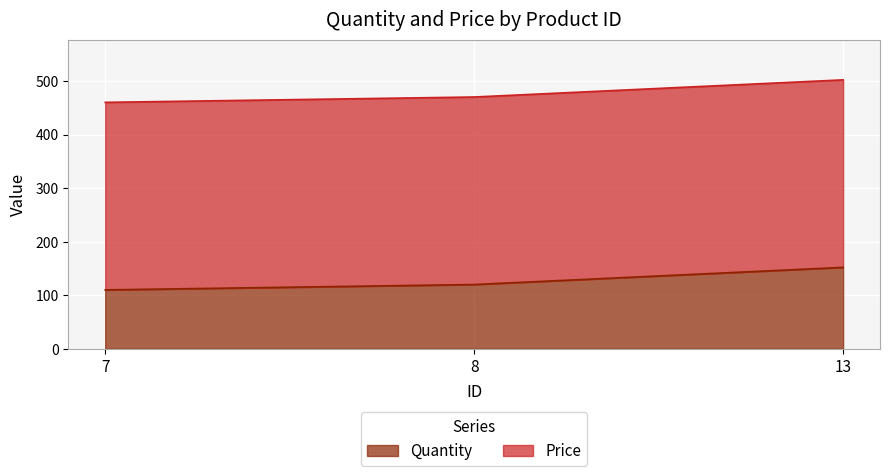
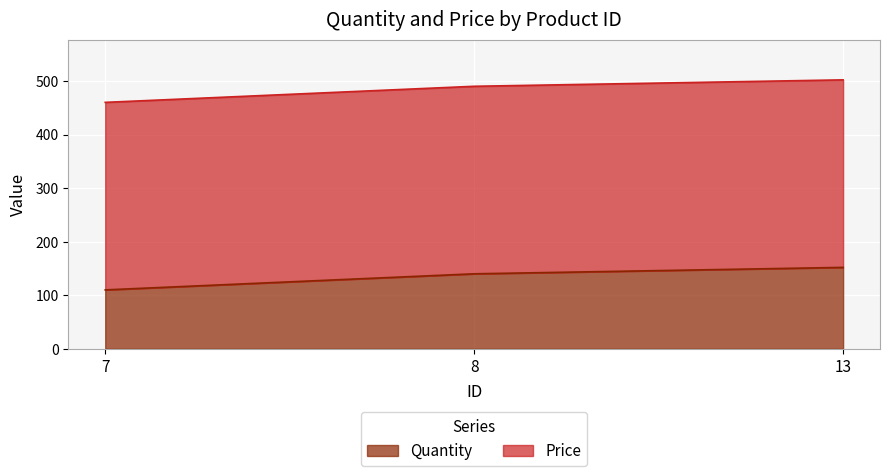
Quantity, 8: 120 -> 140
